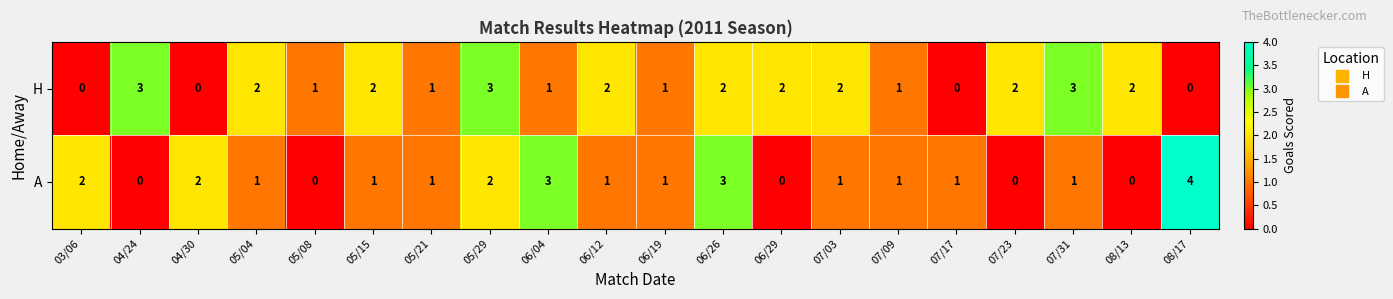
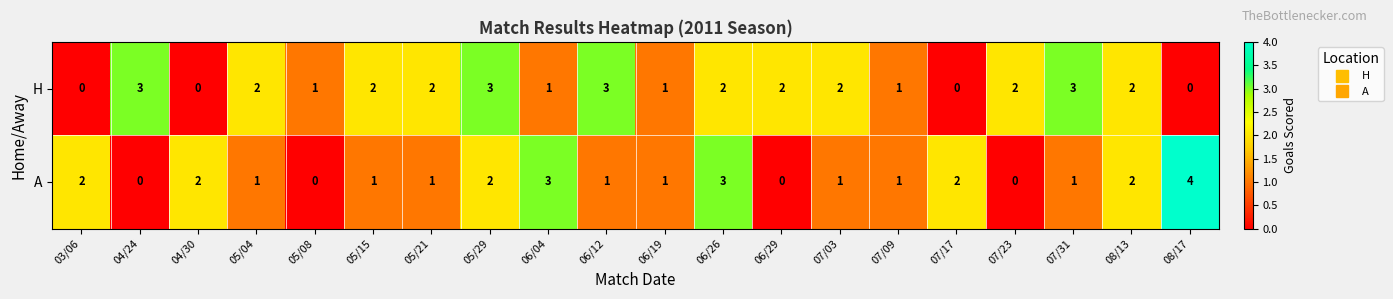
H, 05/21: 1 -> 2
H, 06/12: 2 -> 3
A, 07/17: 1 -> 2
A, 08/13: 0 -> 2
